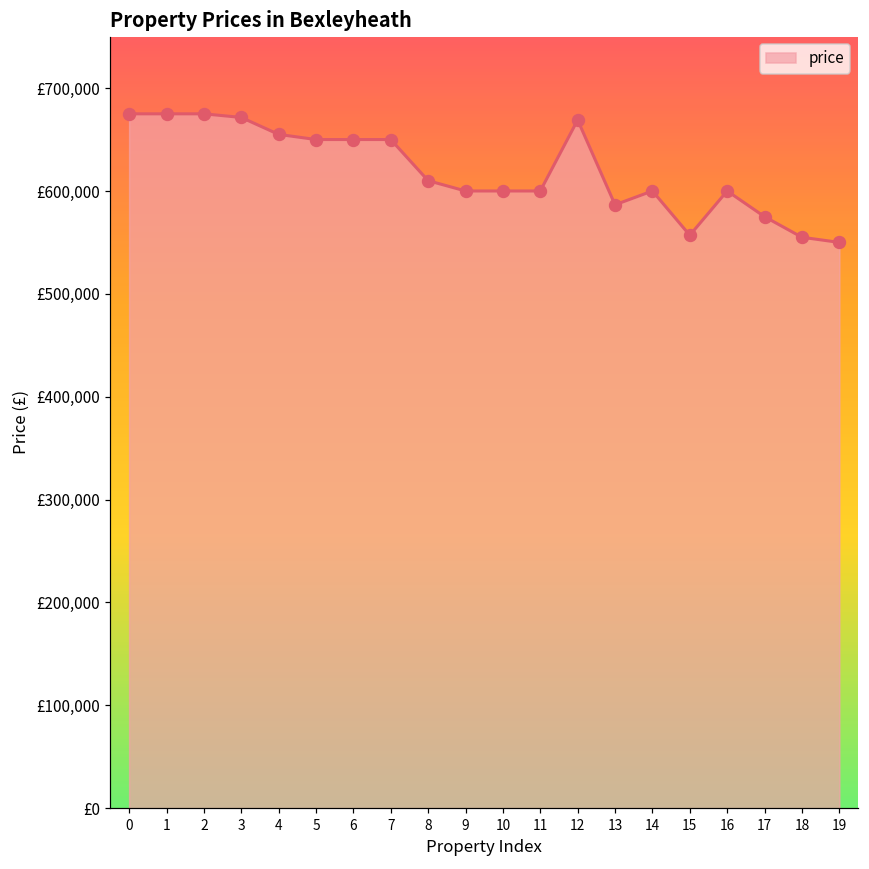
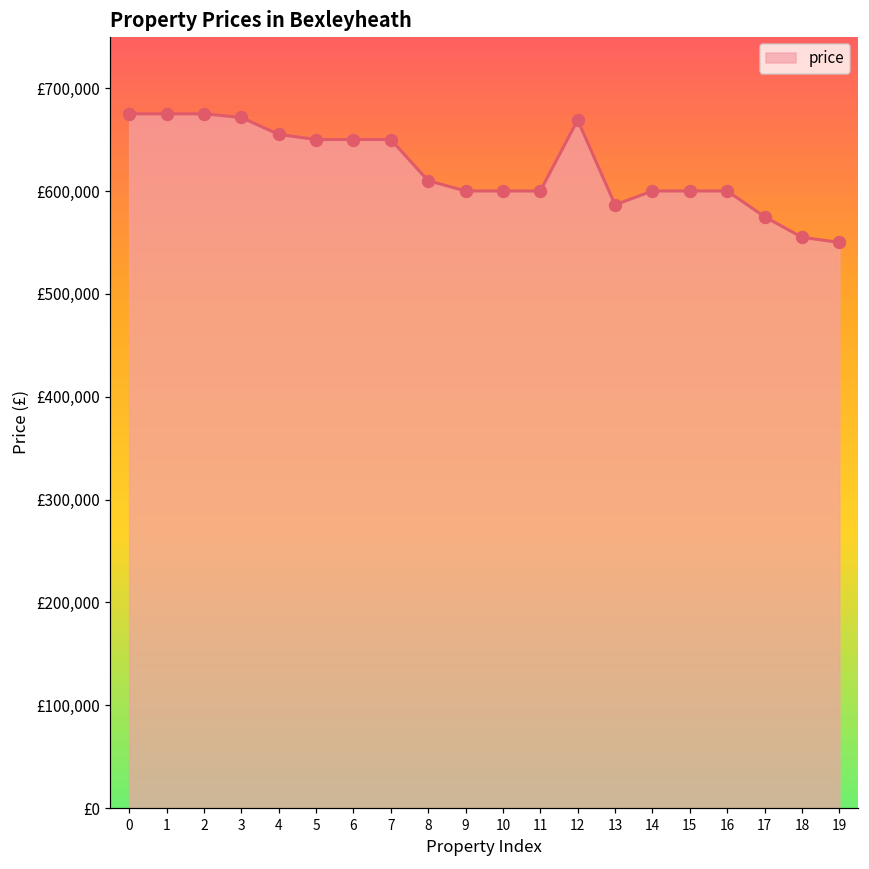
15: £560,000 -> £600,000
